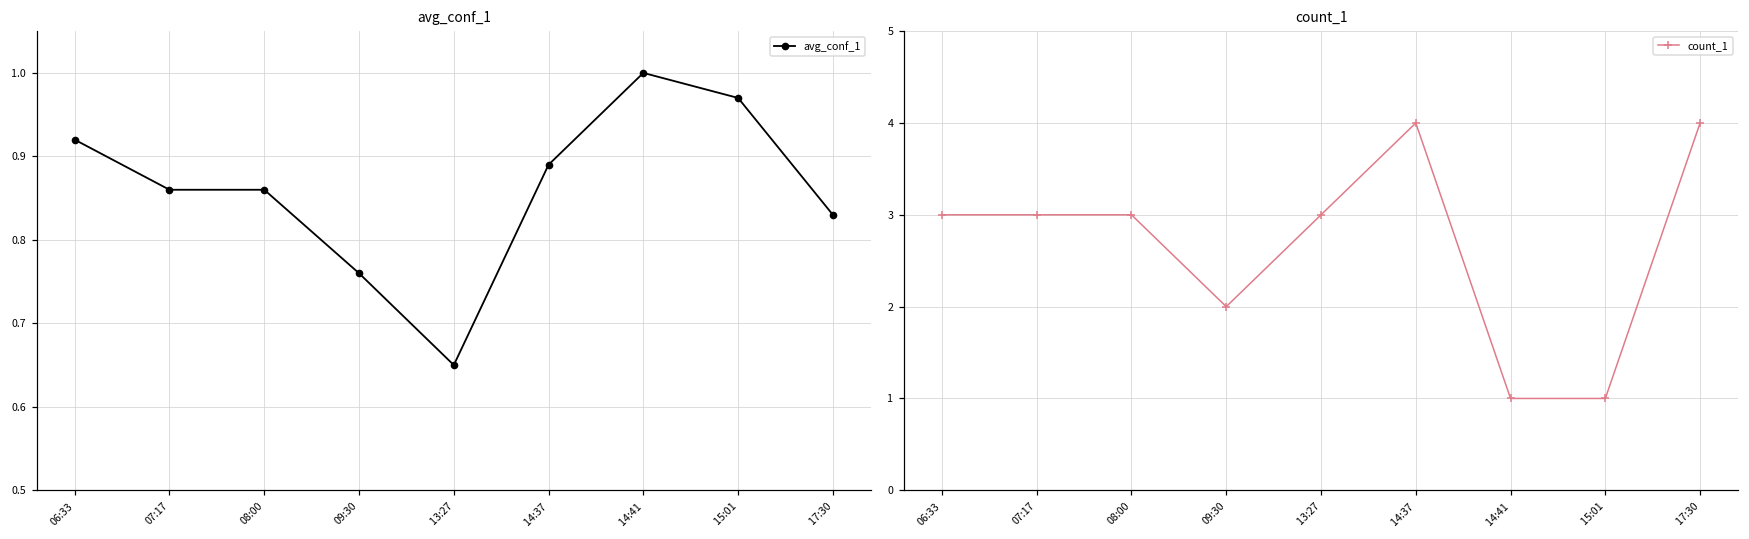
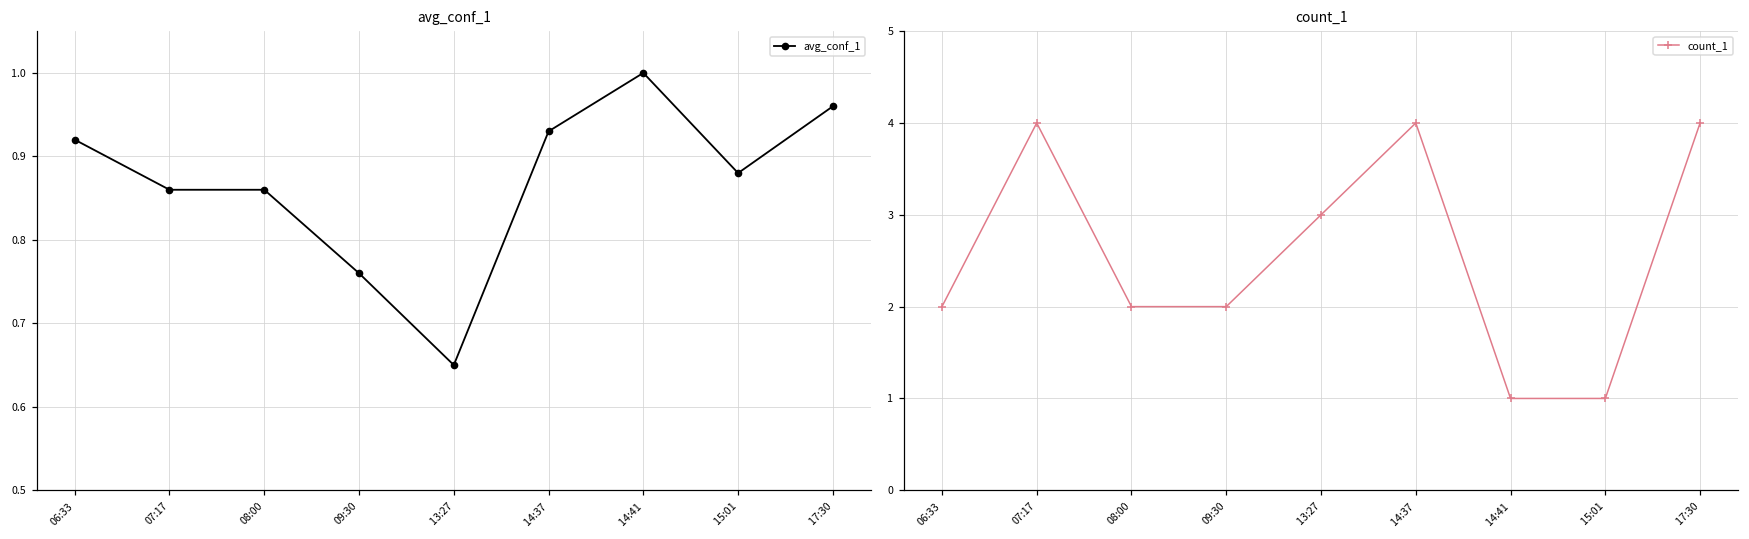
avg_conf_1, 14:37: 0.89 -> 0.93
avg_conf_1, 15:01: 0.97 -> 0.88
avg_conf_1, 17:30: 0.83 -> 0.96
count_1, 06:33: 3 -> 2
count_1, 07:17: 3 -> 4
count_1, 08:00: 3 -> 2
